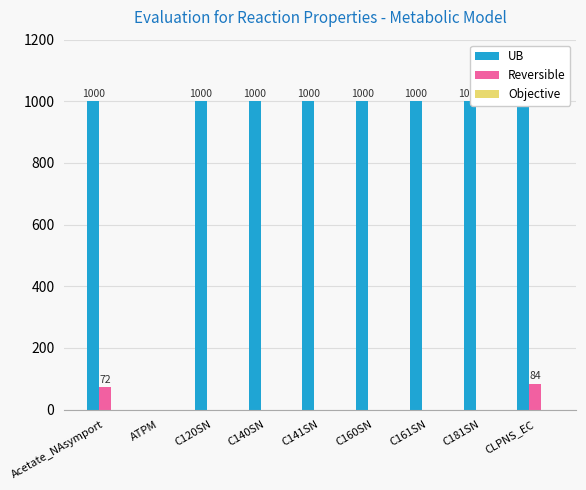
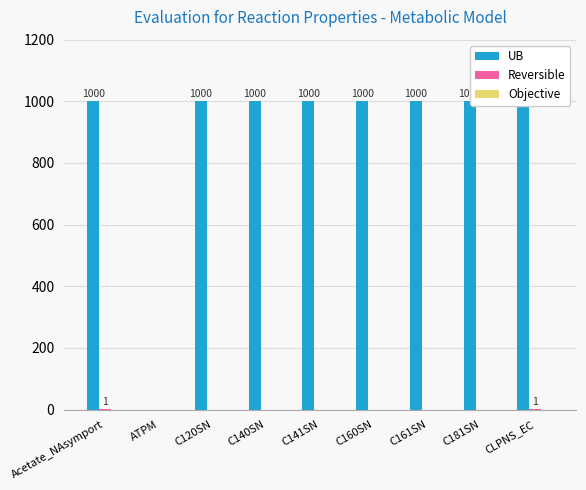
Reversible, Acetate_NAsymport: 72 -> 1
Reversible, CLPNS_EC: 84 -> 1
